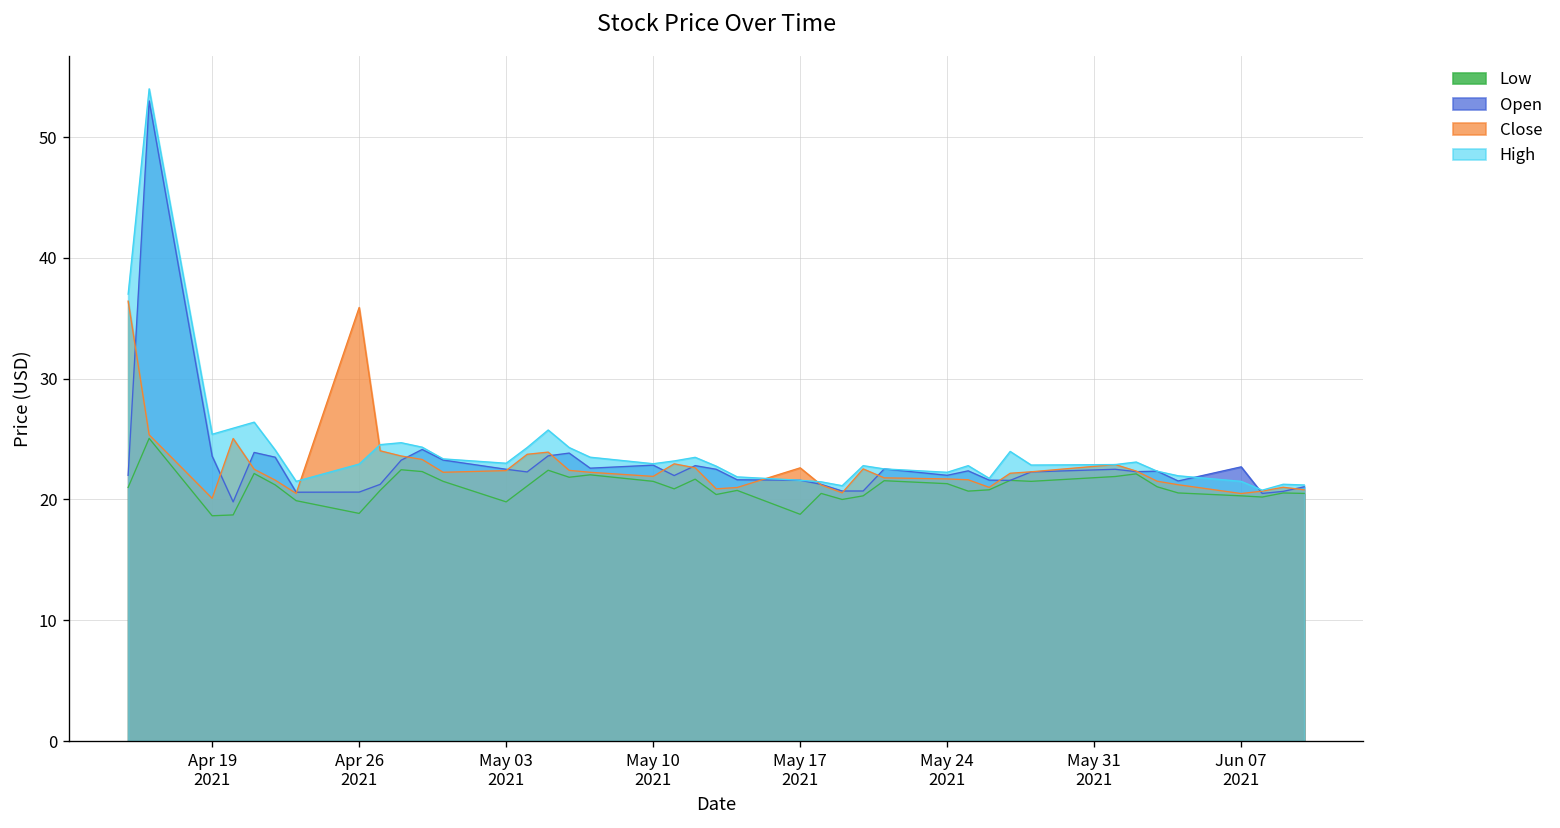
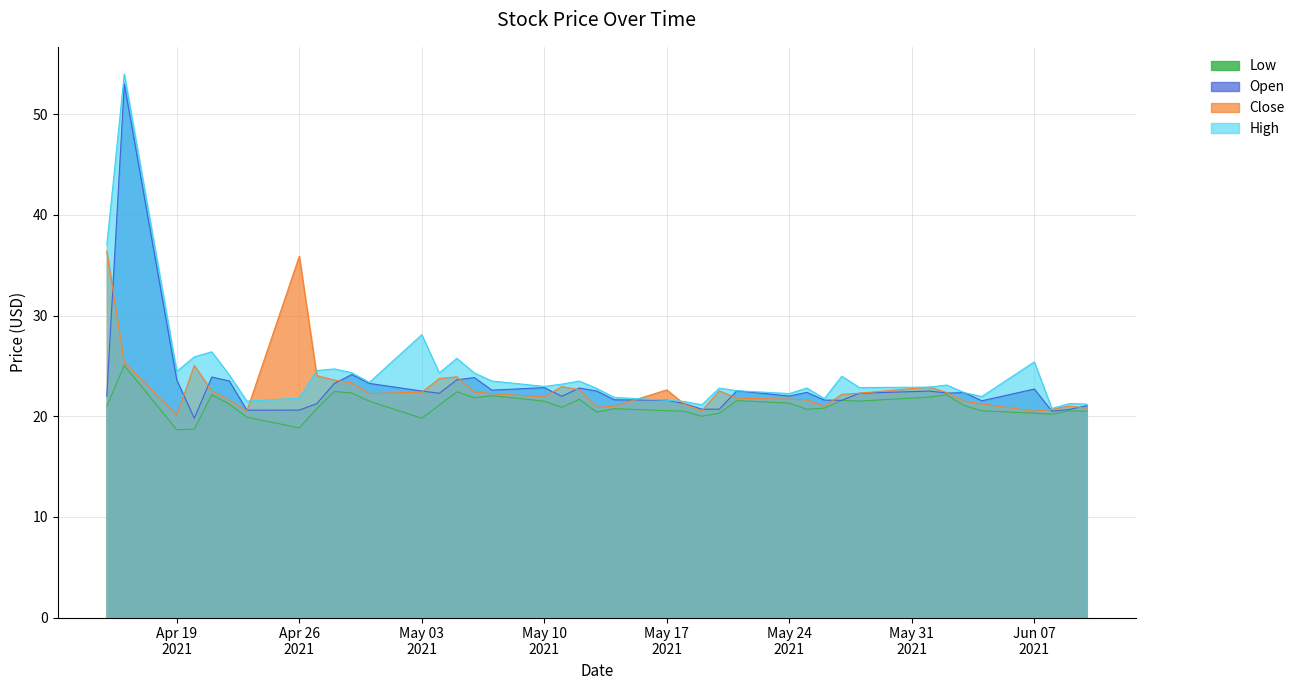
High, Apr 19 2021: 25.4 -> 24.5
High, Apr 26 2021: 22.9 -> 21.8
High, May 03 2021: 23.0 -> 28.1
Low, May 17 2021: 18.8 -> 20.5
High, Jun 07 2021: 21.5 -> 25.4
